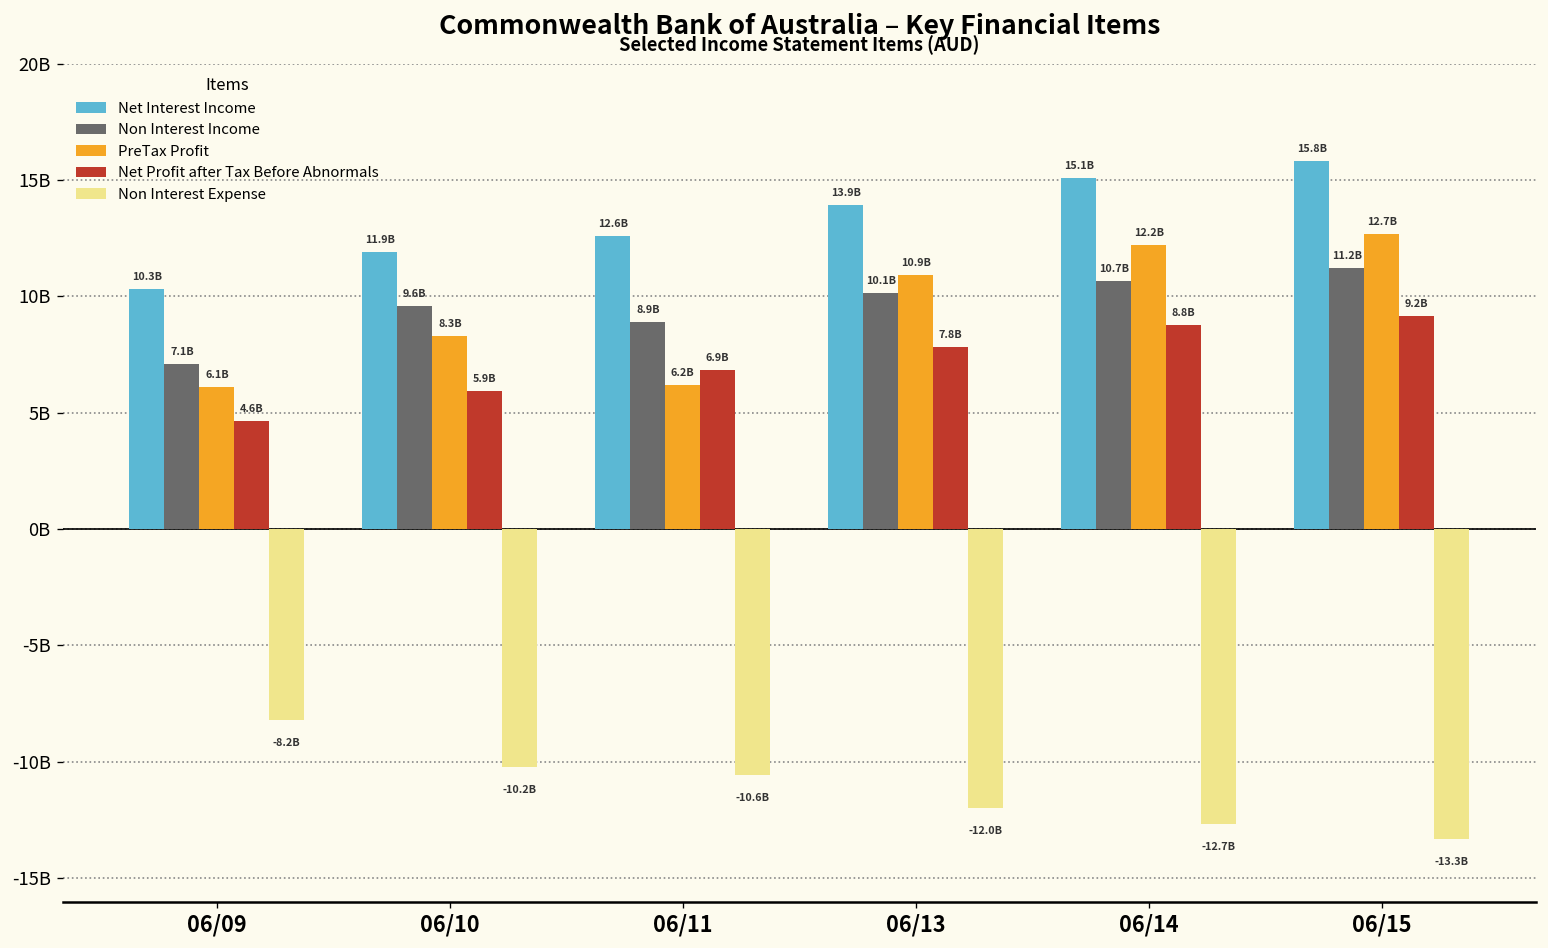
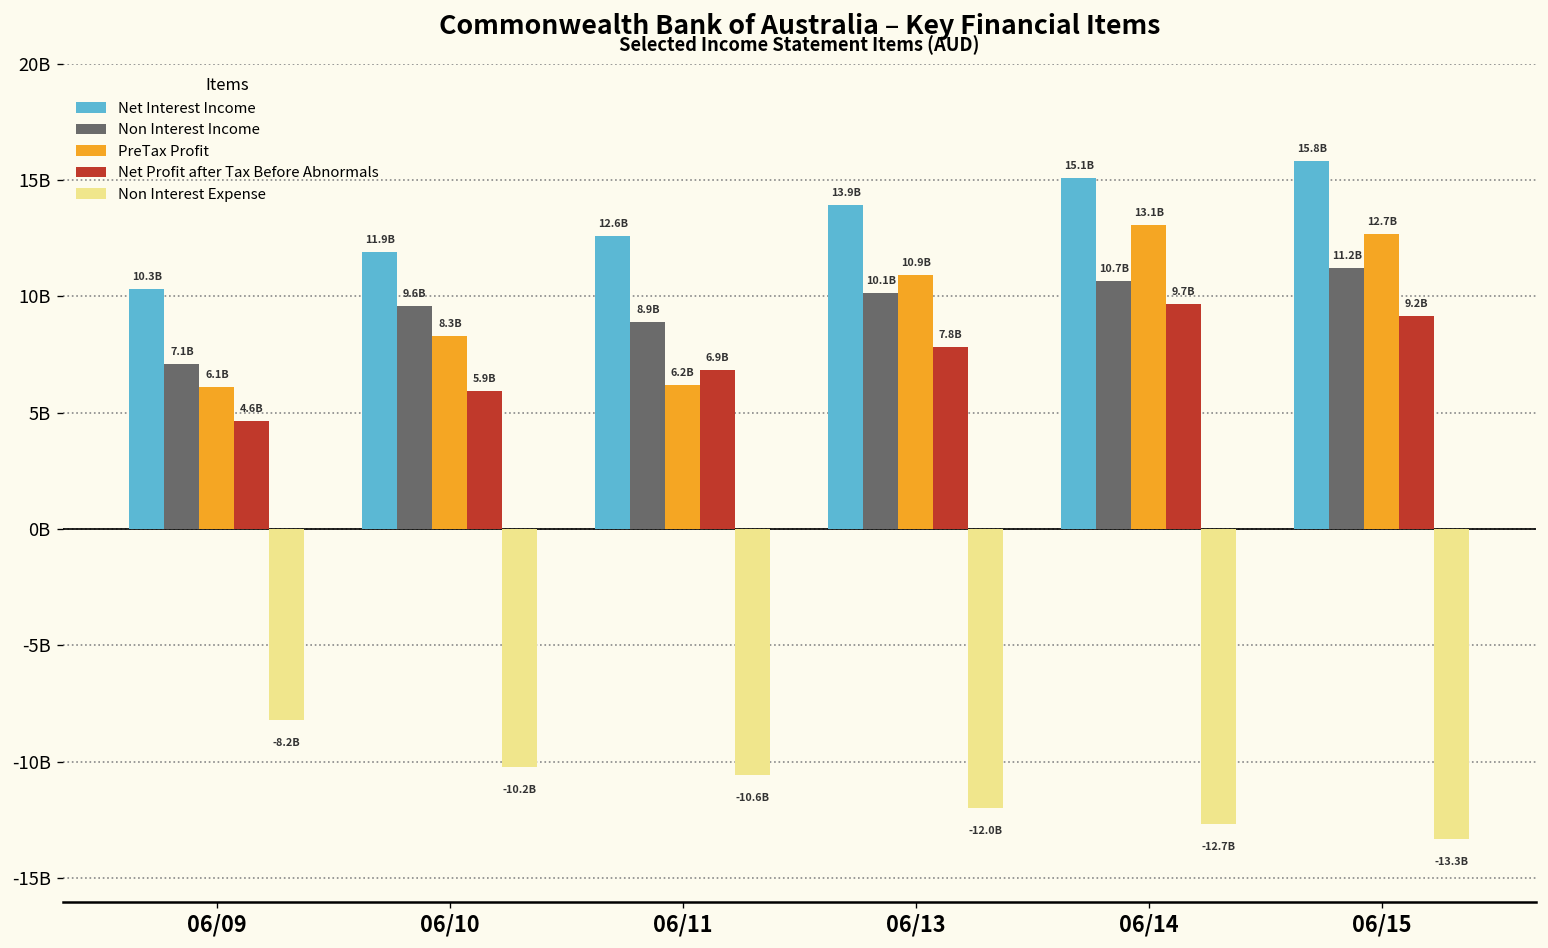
PreTax Profit, 06/14: 12.2B -> 13.1B
Net Profit after Tax Before Abnormals, 06/14: 8.8B -> 9.7B
